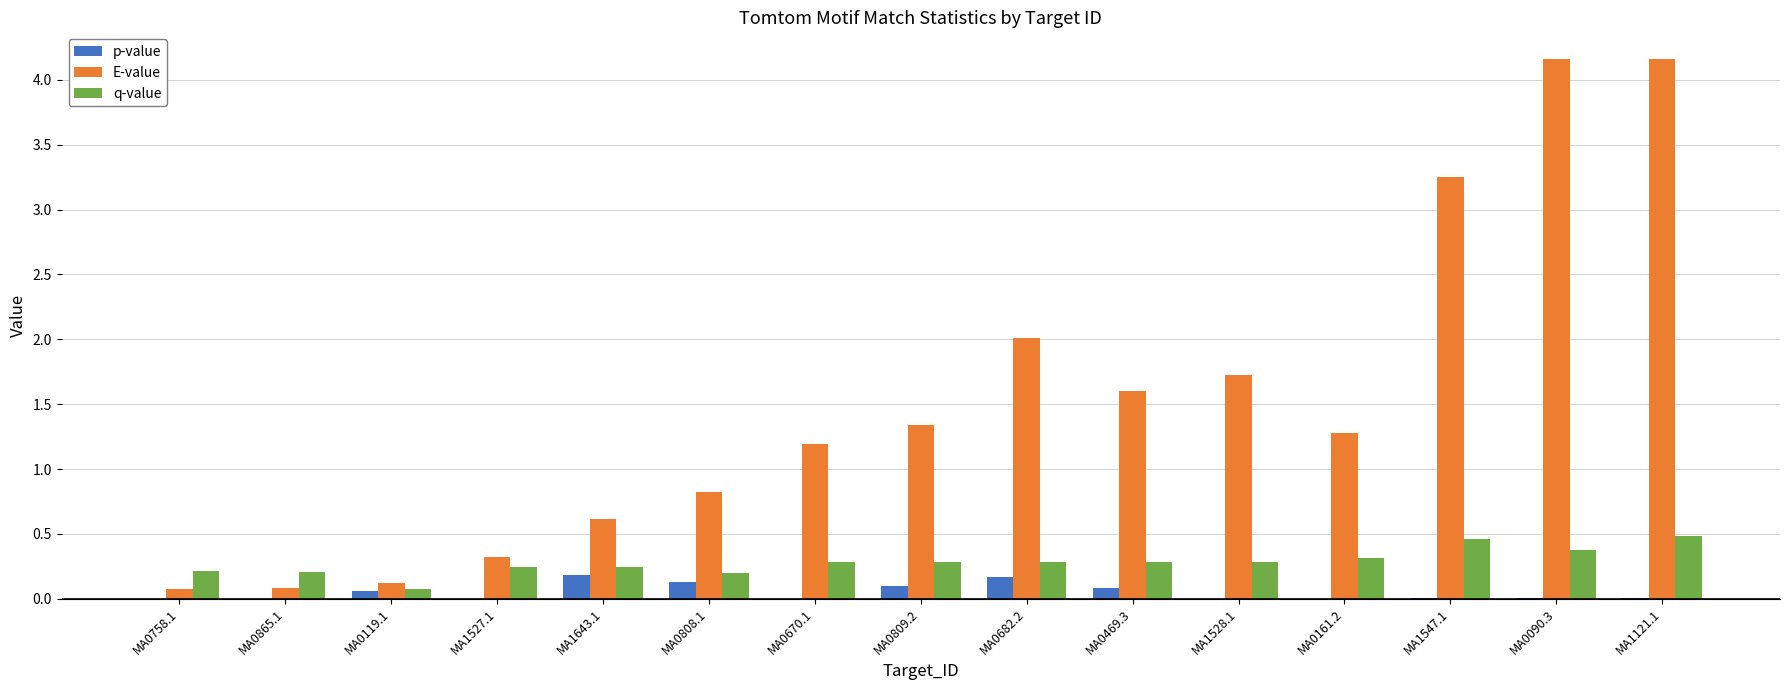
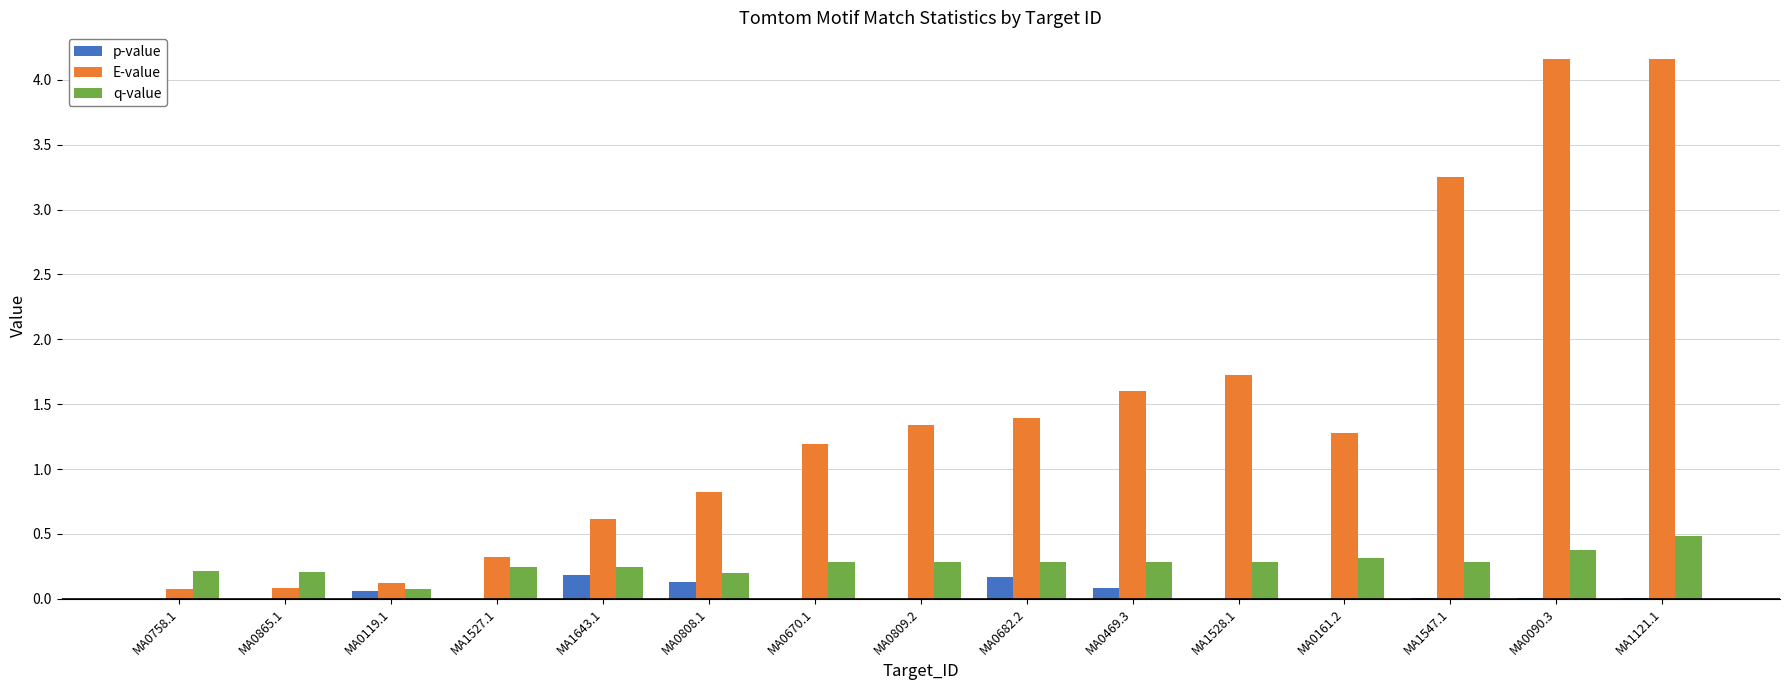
p-value, MA0809.2: 0.10 -> 0.00
E-value, MA0682.2: 2.01 -> 1.40
q-value, MA1547.1: 0.46 -> 0.28
